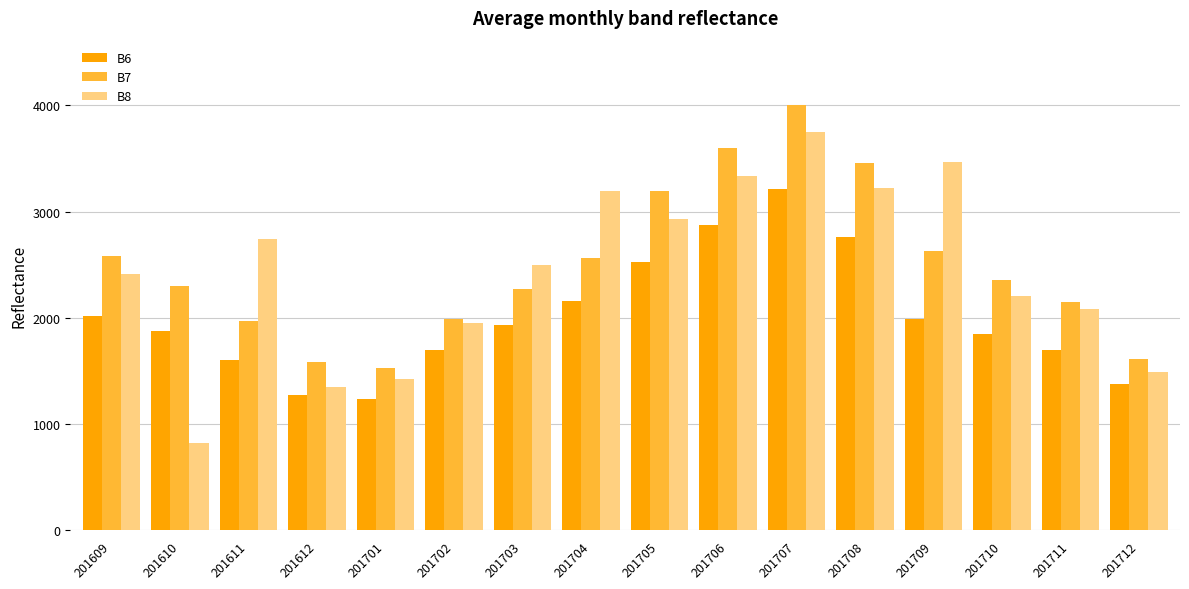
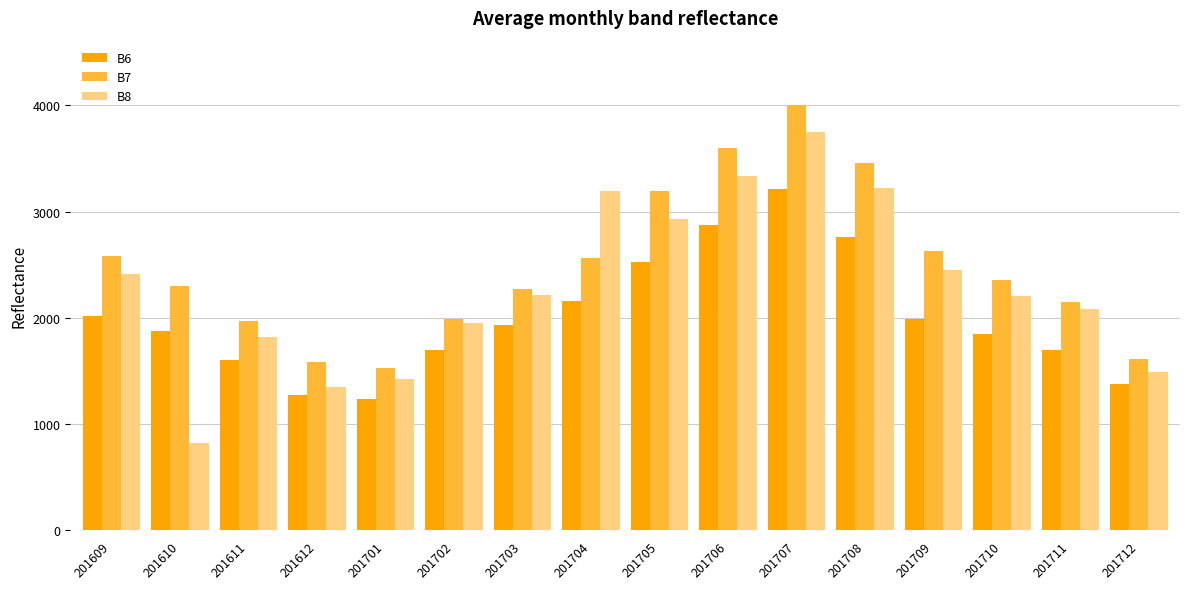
B8, 201611: 2750 -> 1820
B8, 201703: 2490 -> 2210
B8, 201709: 3460 -> 2450
